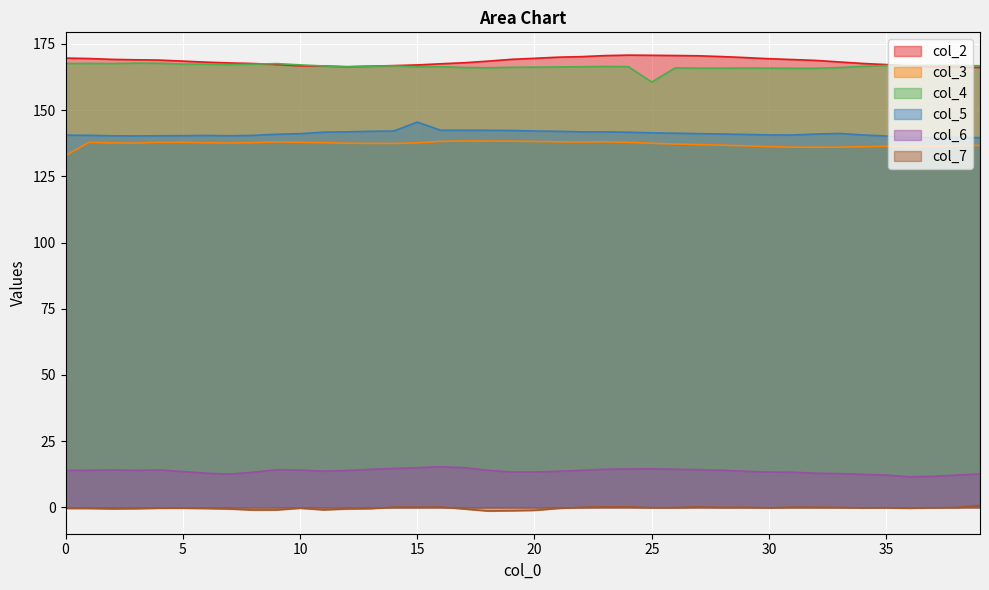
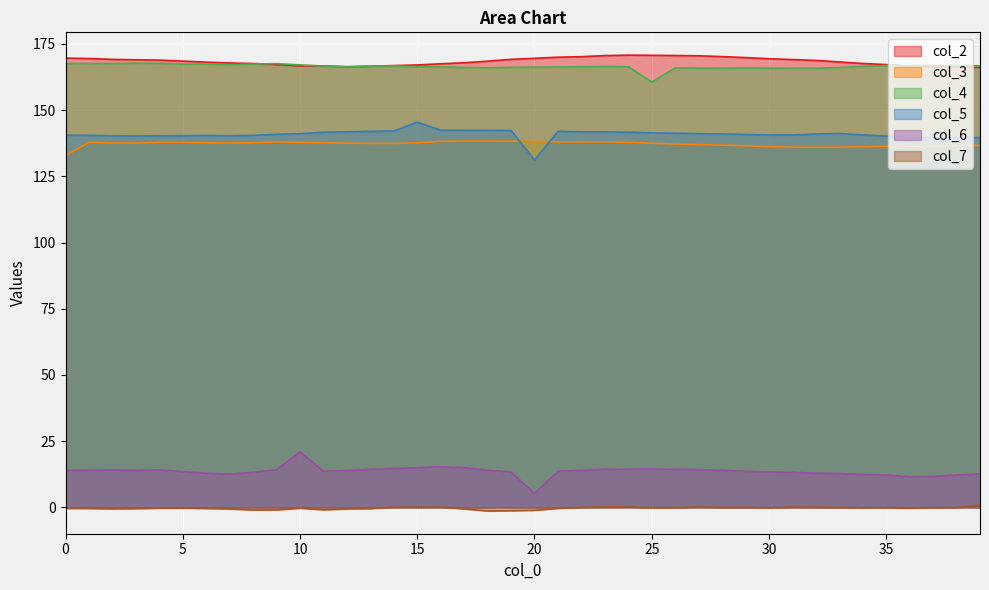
col_6, 10: 14 -> 21
col_5, 20: 142 -> 131
col_6, 20: 13 -> 5
